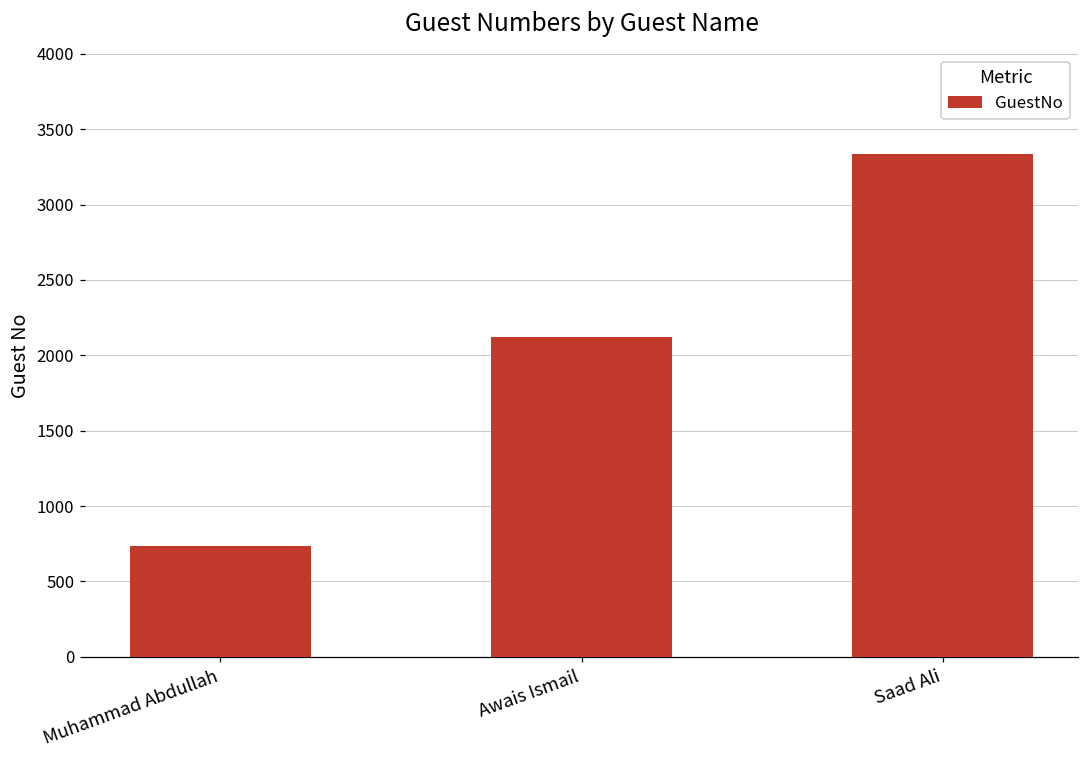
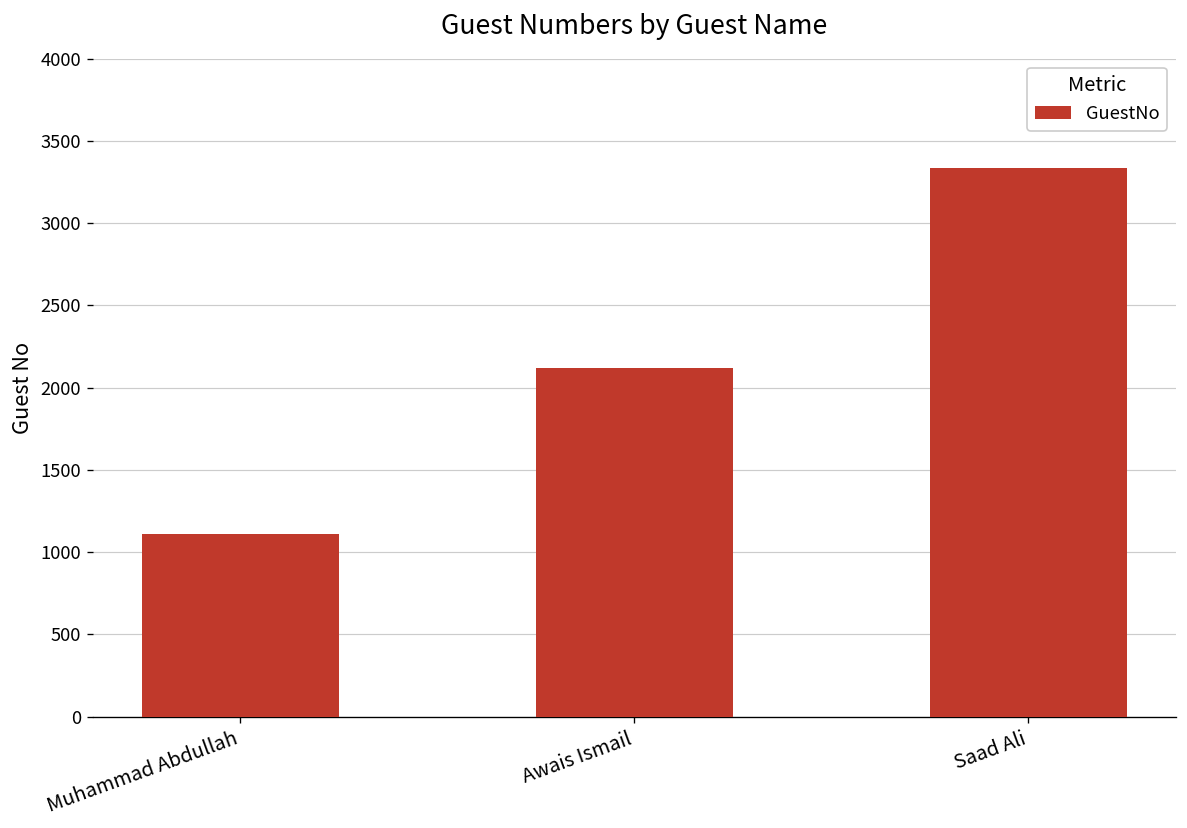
Muhammad Abdullah: 740 -> 1110
